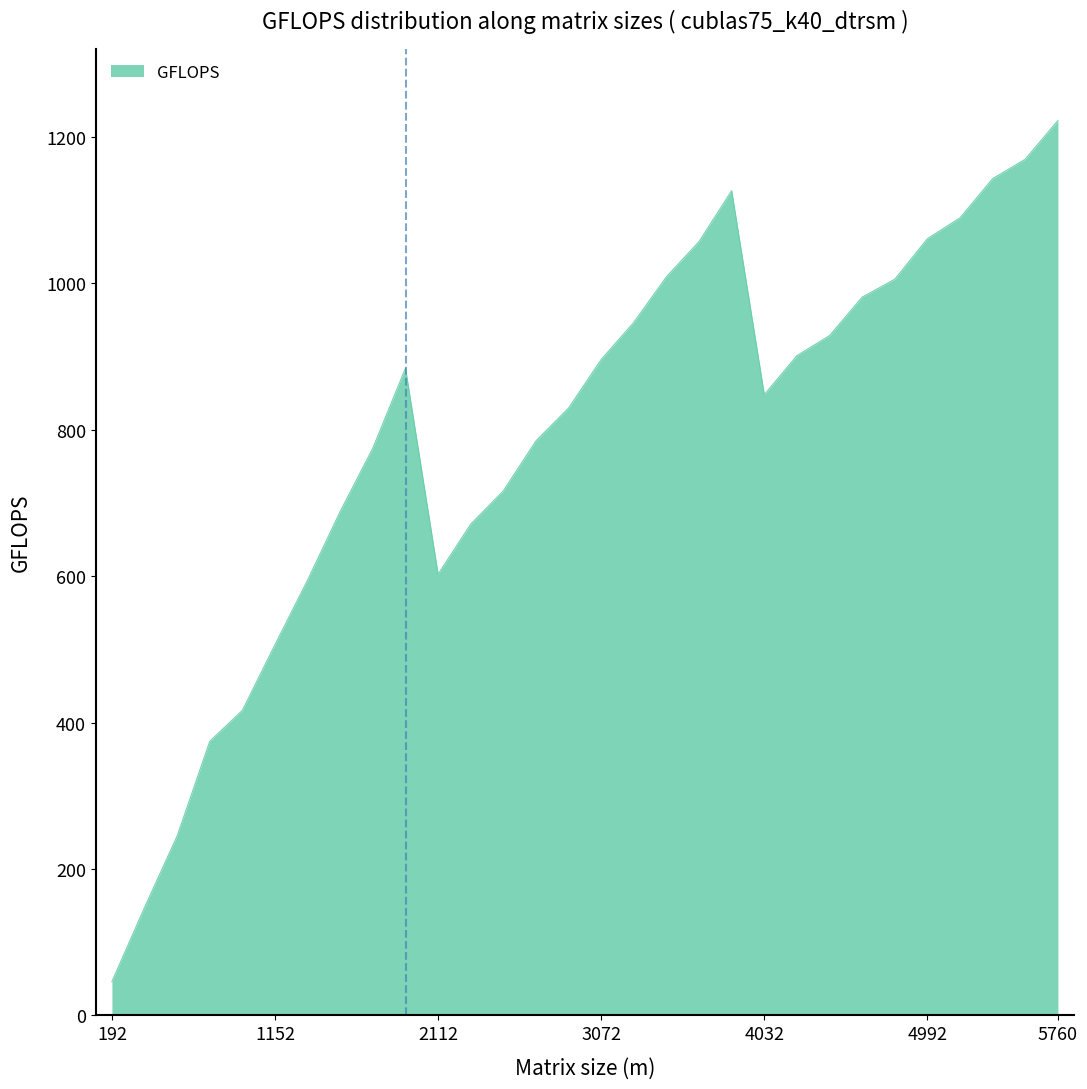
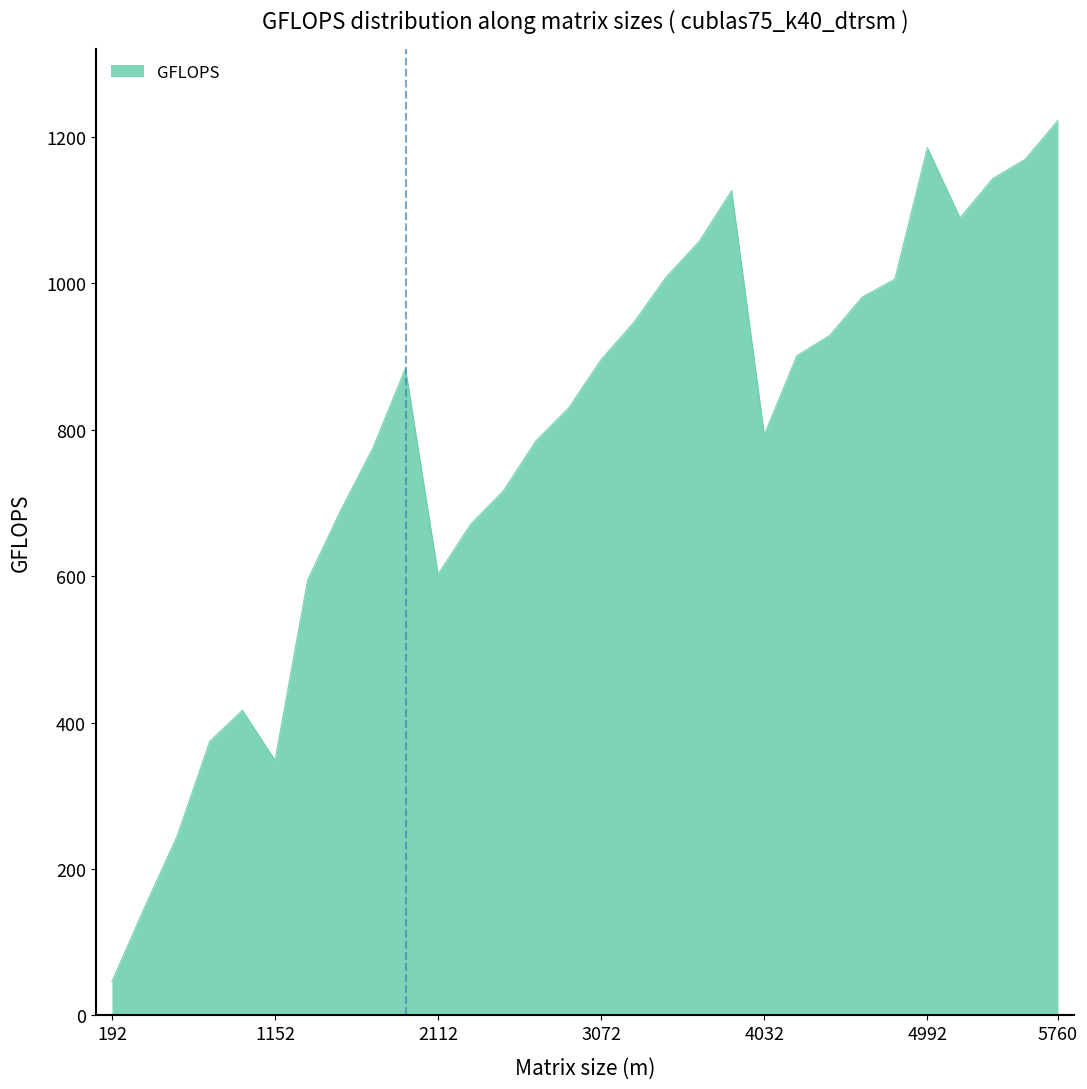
1152: 510 -> 350
4032: 850 -> 790
4992: 1060 -> 1190
